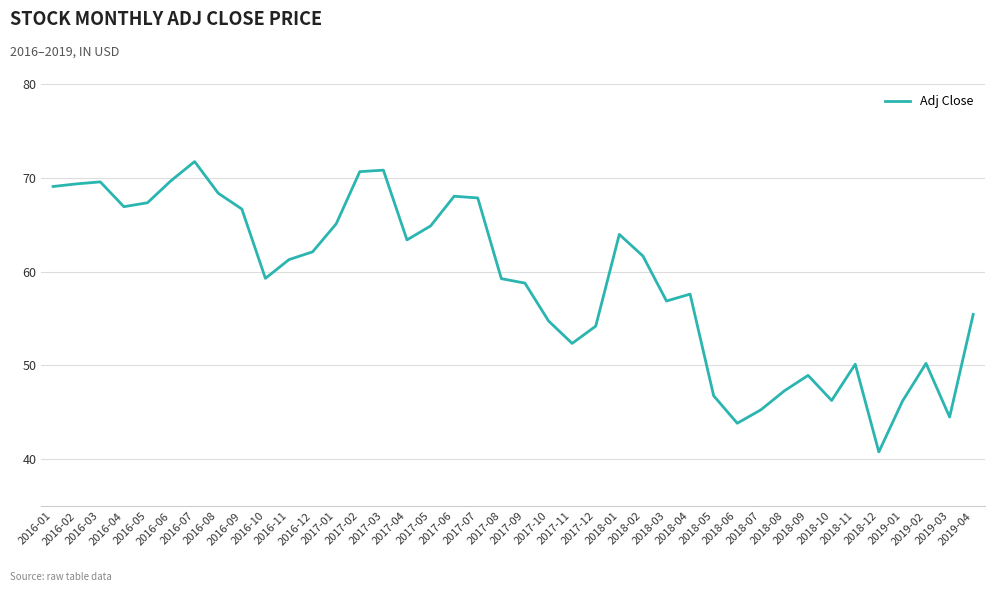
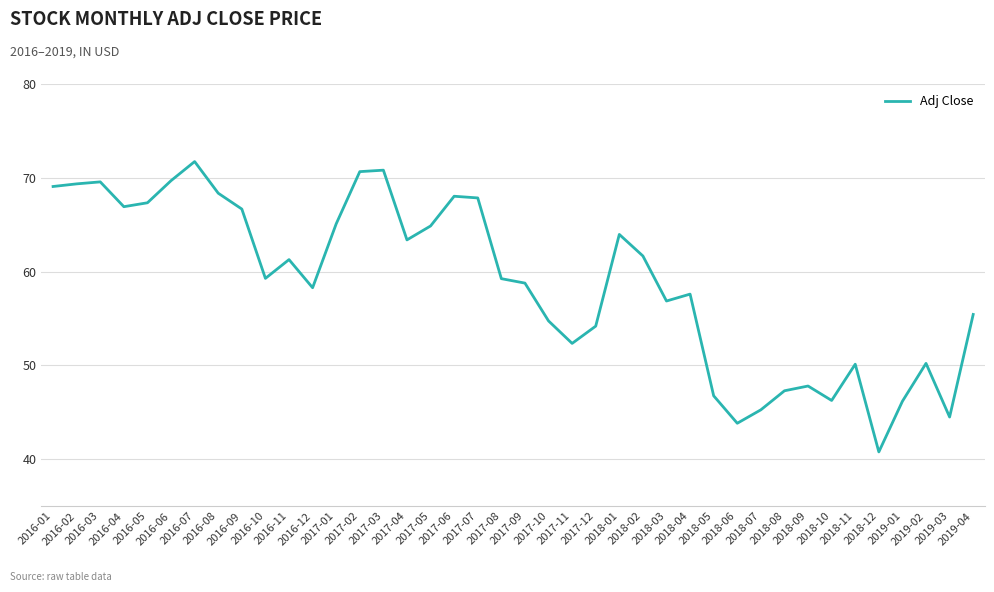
2016-12: 62 -> 58
2018-09: 49 -> 48
